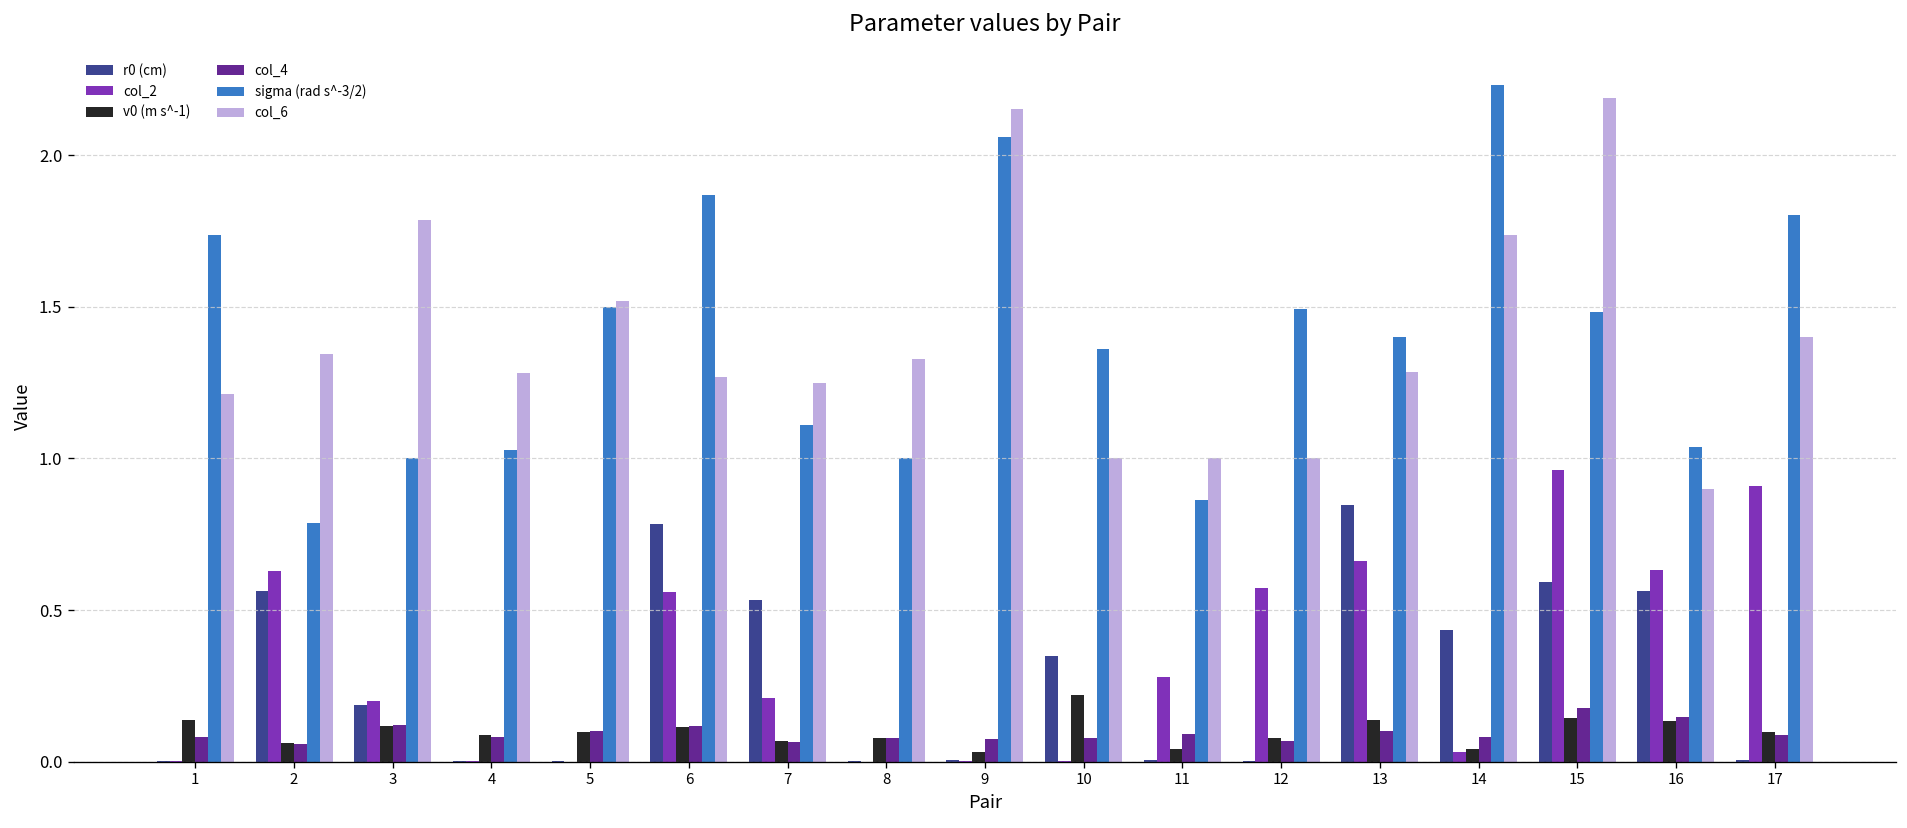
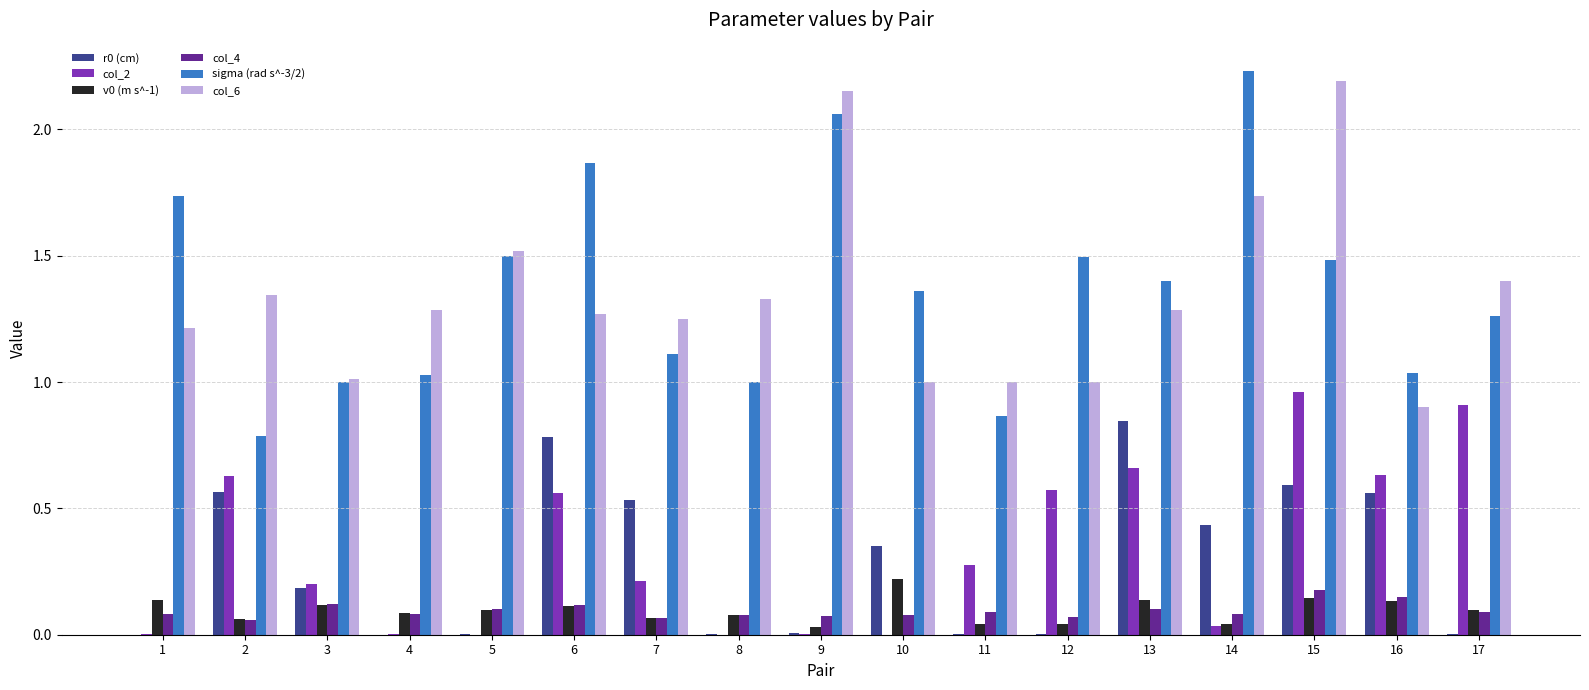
col_6, 3: 1.79 -> 1.01
v0 (m s^-1), 12: 0.08 -> 0.04
sigma (rad s^-3/2), 17: 1.80 -> 1.26
